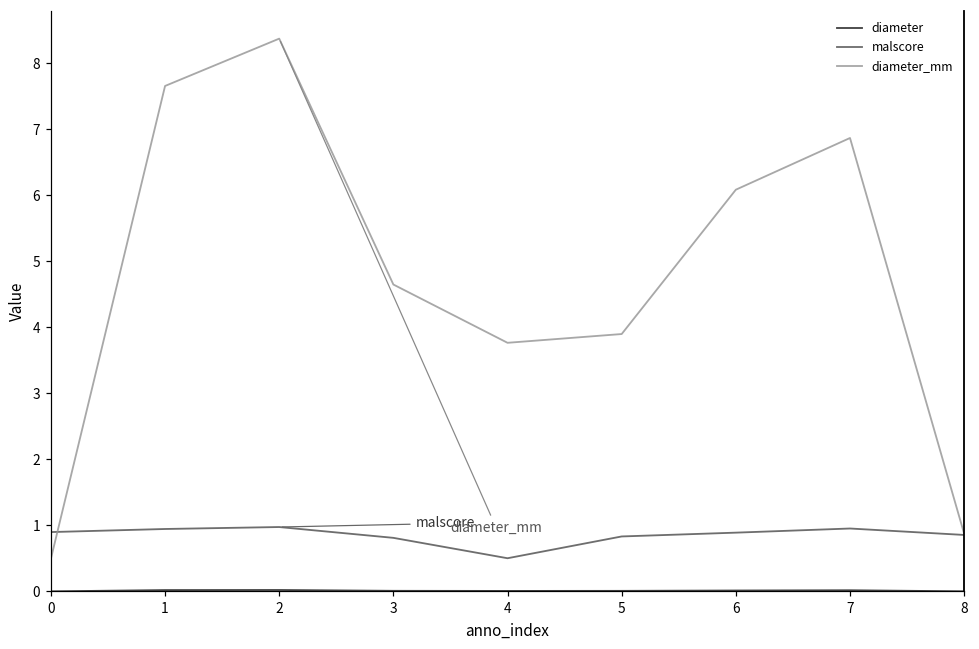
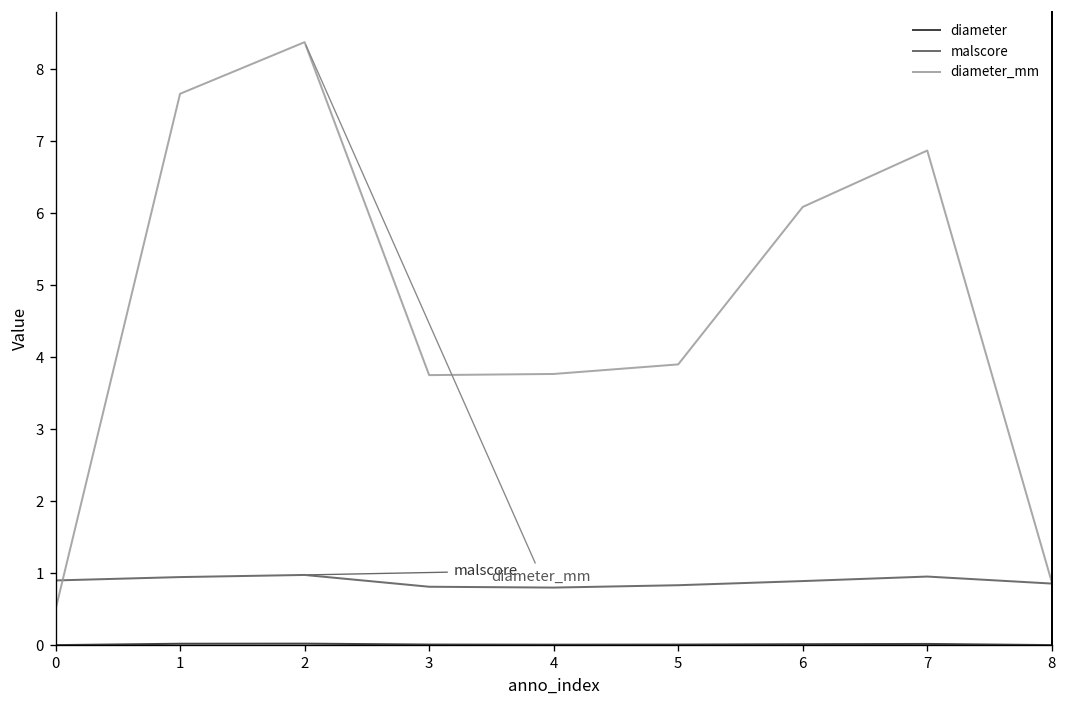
diameter_mm, 3: 4.7 -> 3.8
malscore, 4: 0.5 -> 0.8
